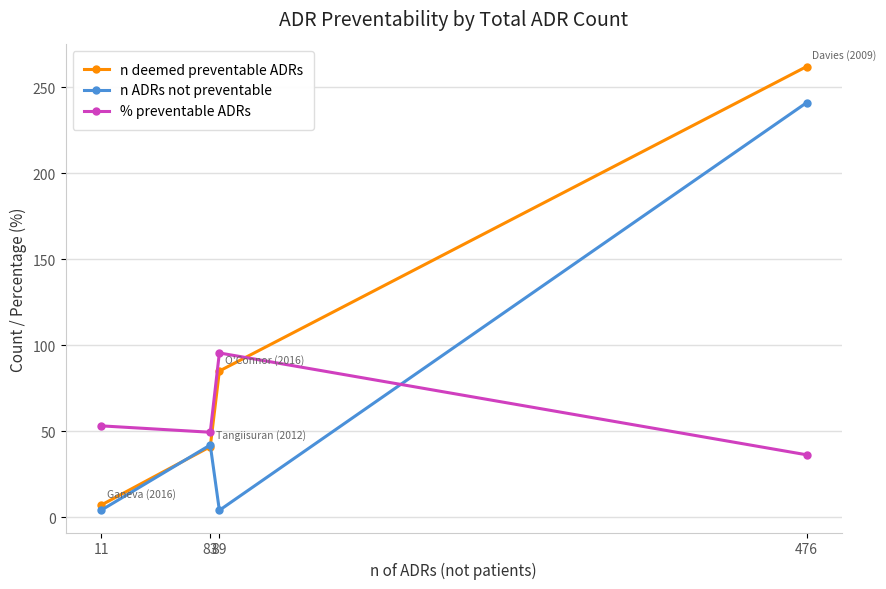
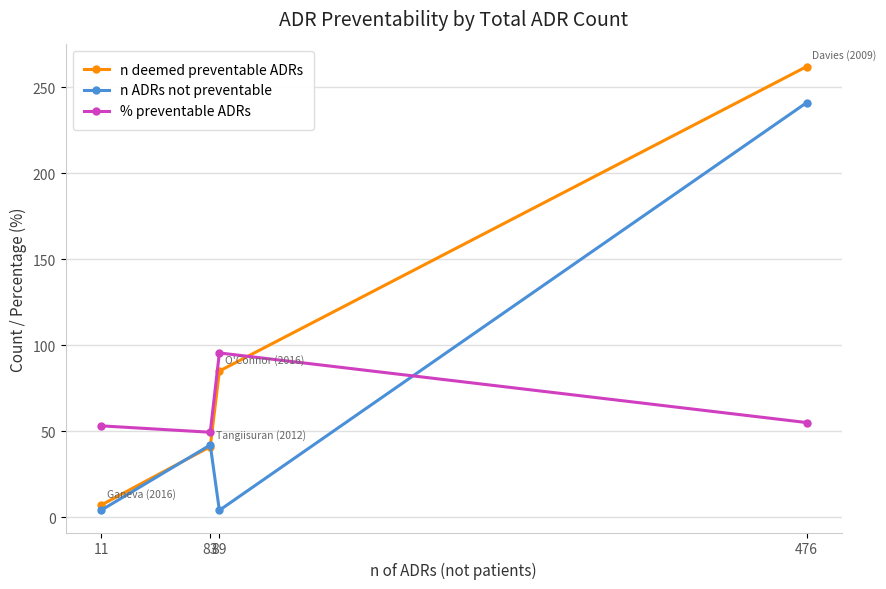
% preventable ADRs, 476: 36 -> 55
